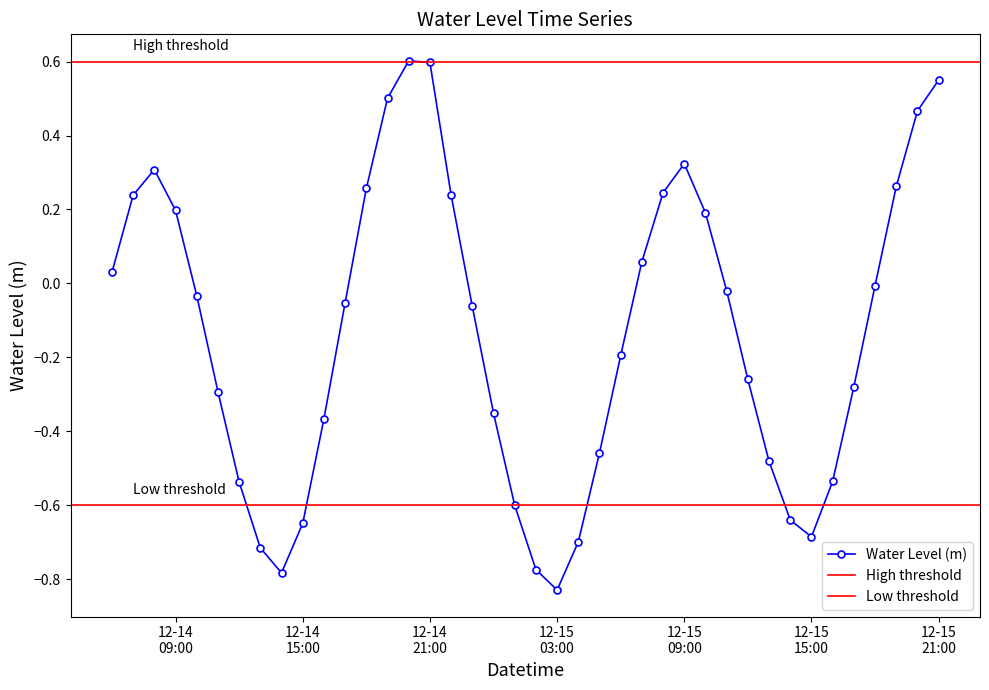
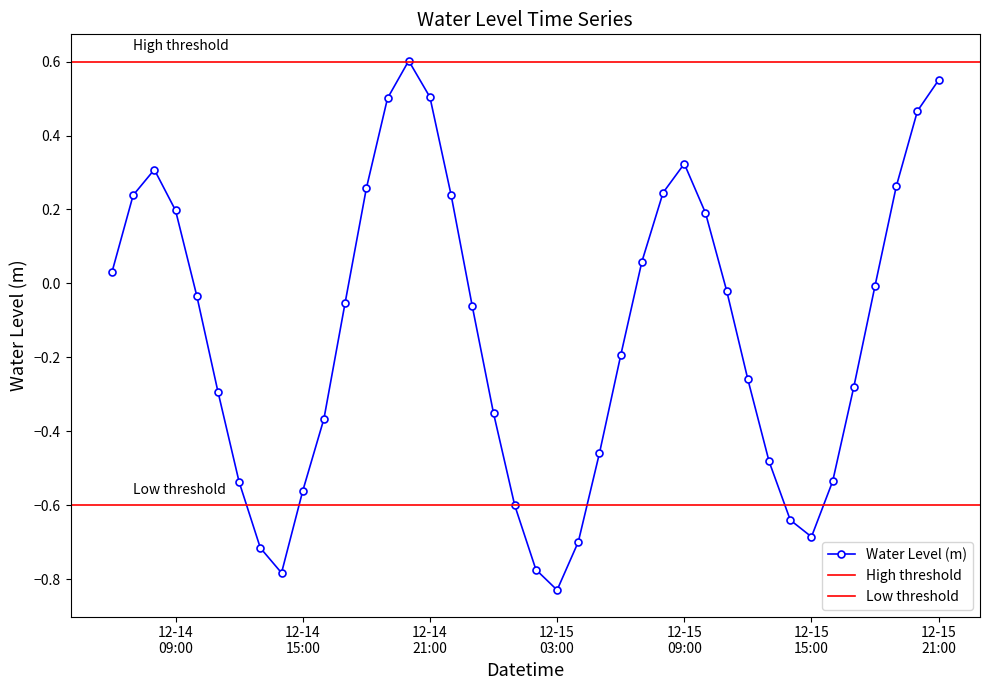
12-14 15:00: -0.65 -> -0.56
12-14 21:00: 0.60 -> 0.50
